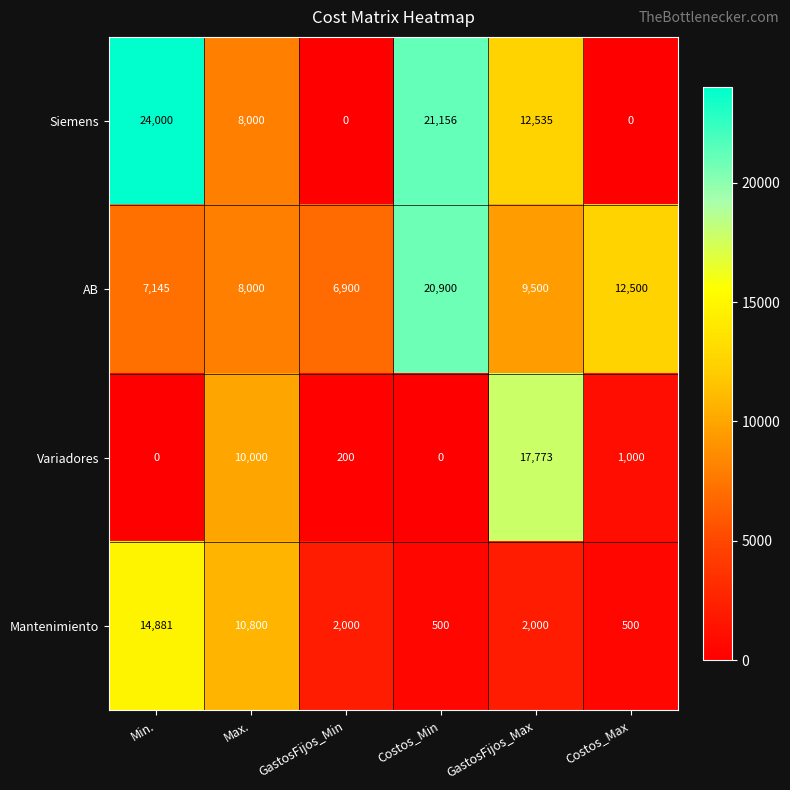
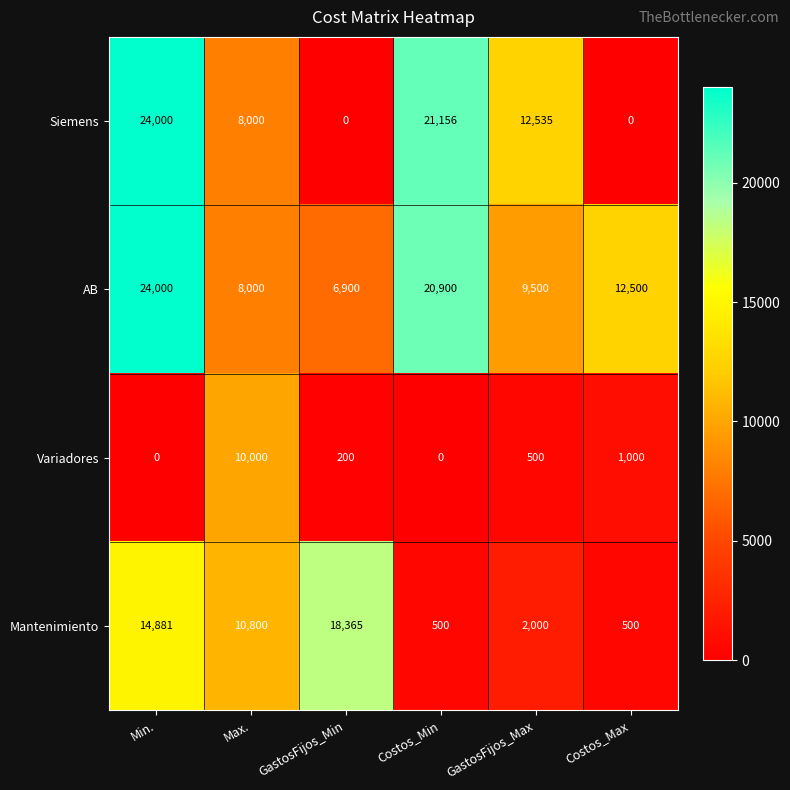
AB, Min.: 7,145 -> 24,000
Variadores, GastosFijos_Max: 17,773 -> 500
Mantenimiento, GastosFijos_Min: 2,000 -> 18,365
